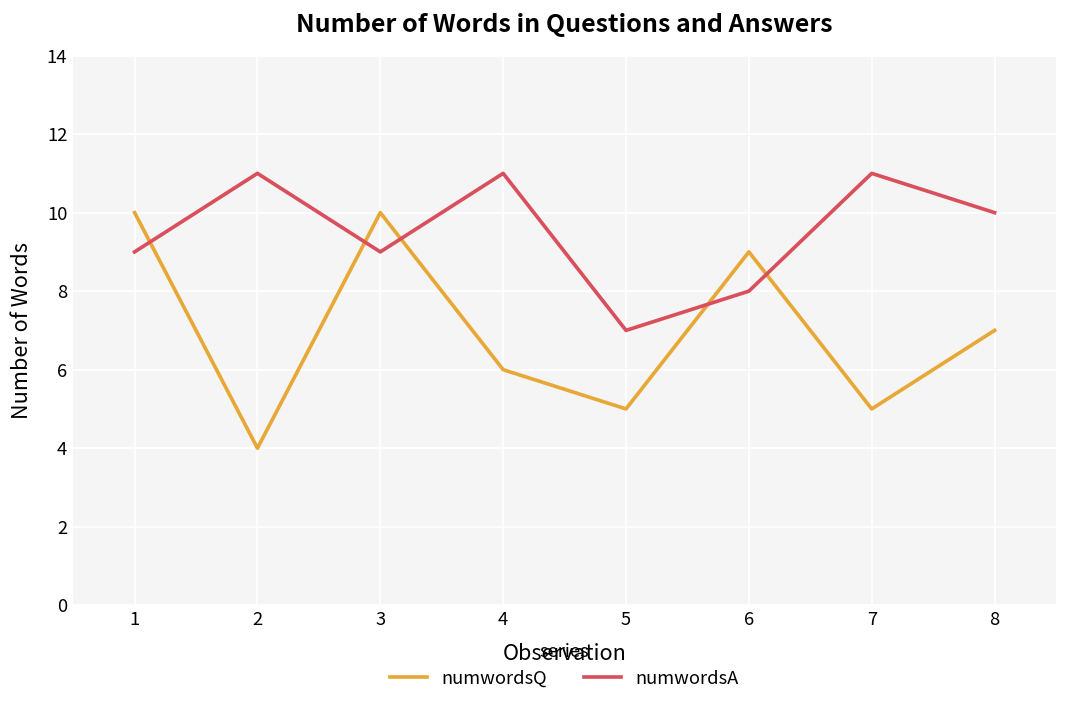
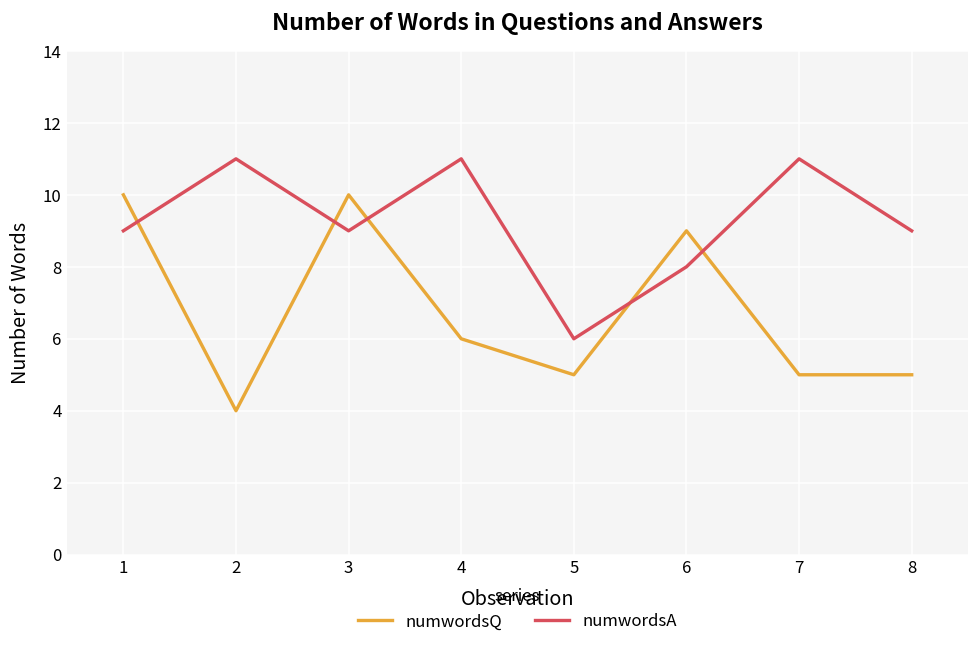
numwordsA, 5: 7 -> 6
numwordsQ, 8: 7 -> 5
numwordsA, 8: 10 -> 9
